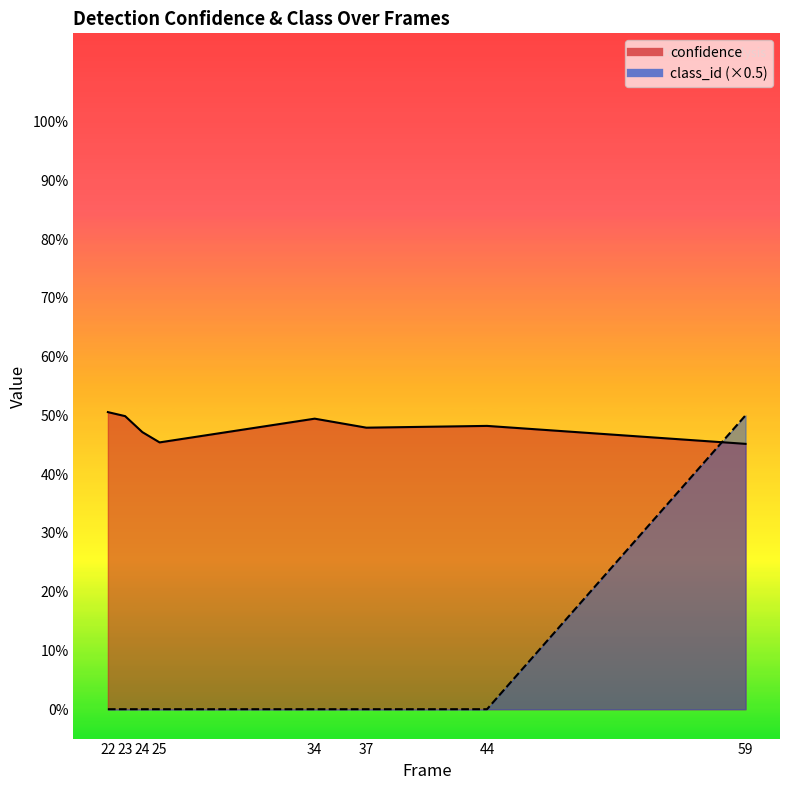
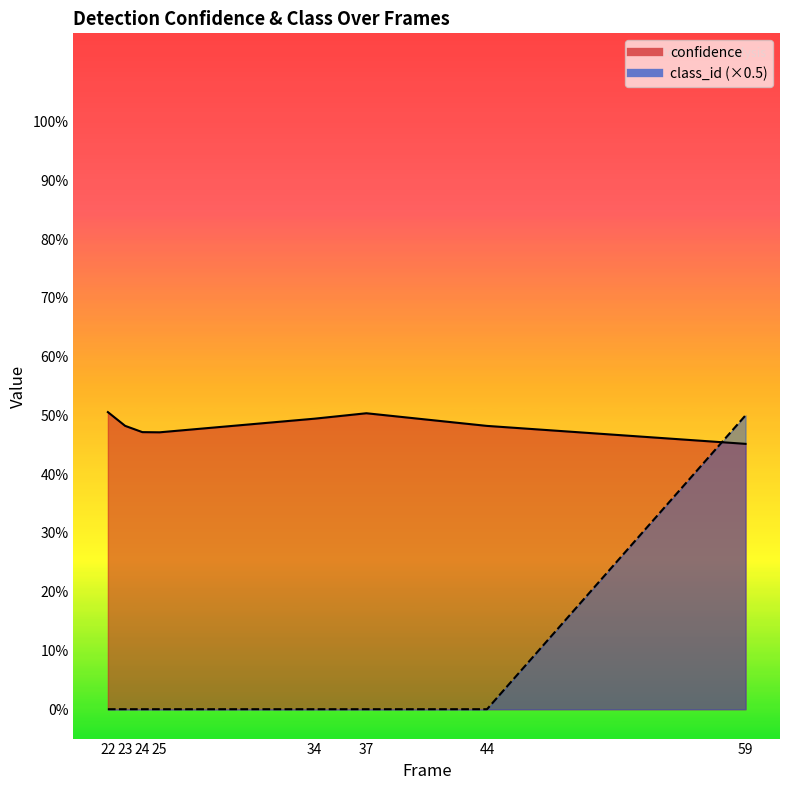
confidence, 23: 50% -> 48%
confidence, 25: 45% -> 47%
confidence, 37: 48% -> 50%
